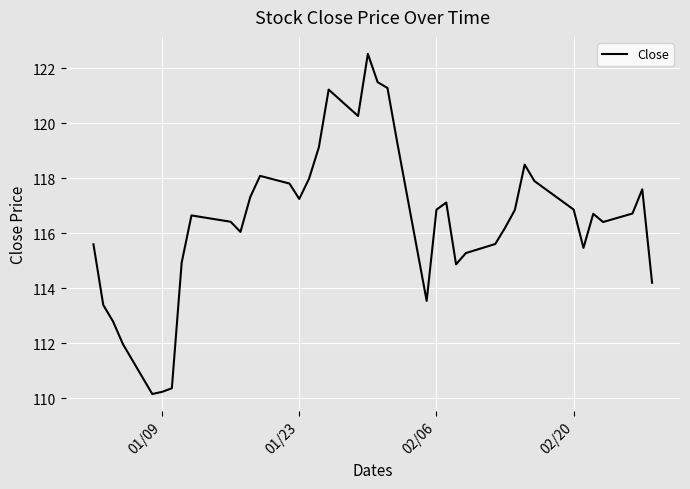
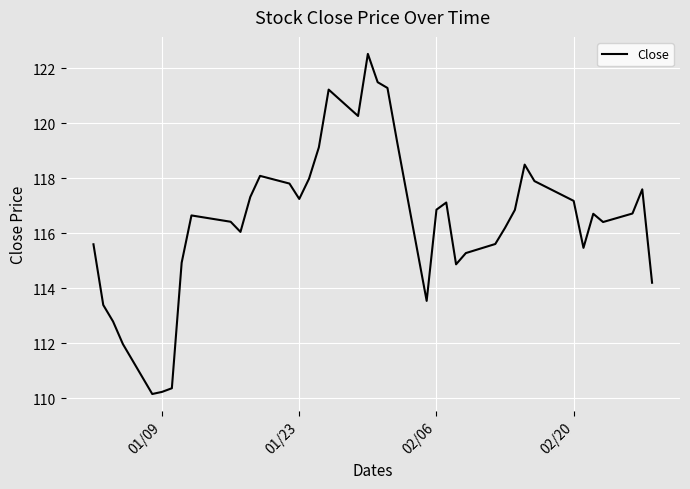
02/20: 116.9 -> 117.2
